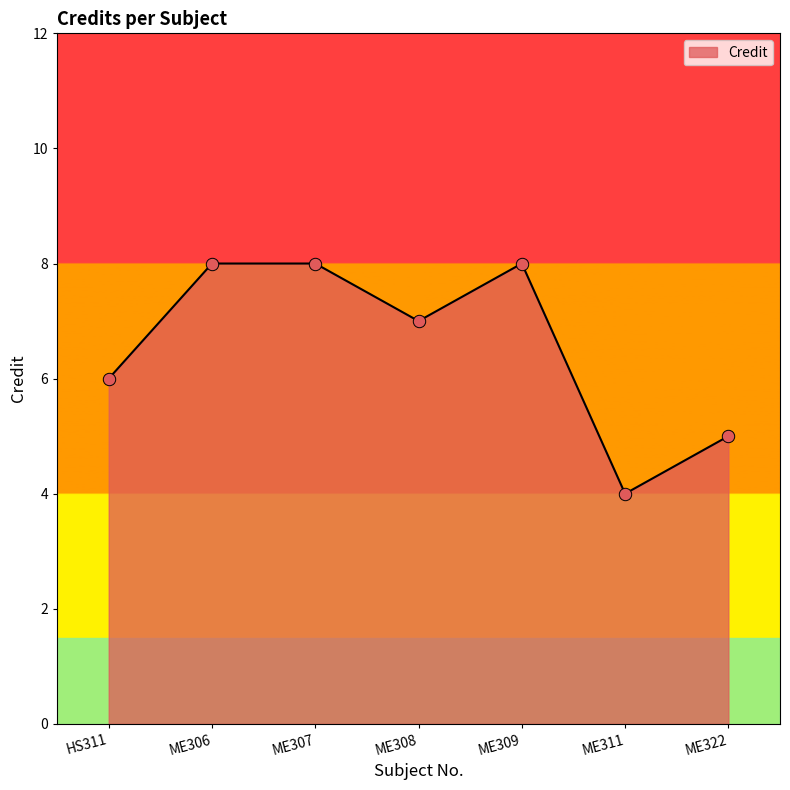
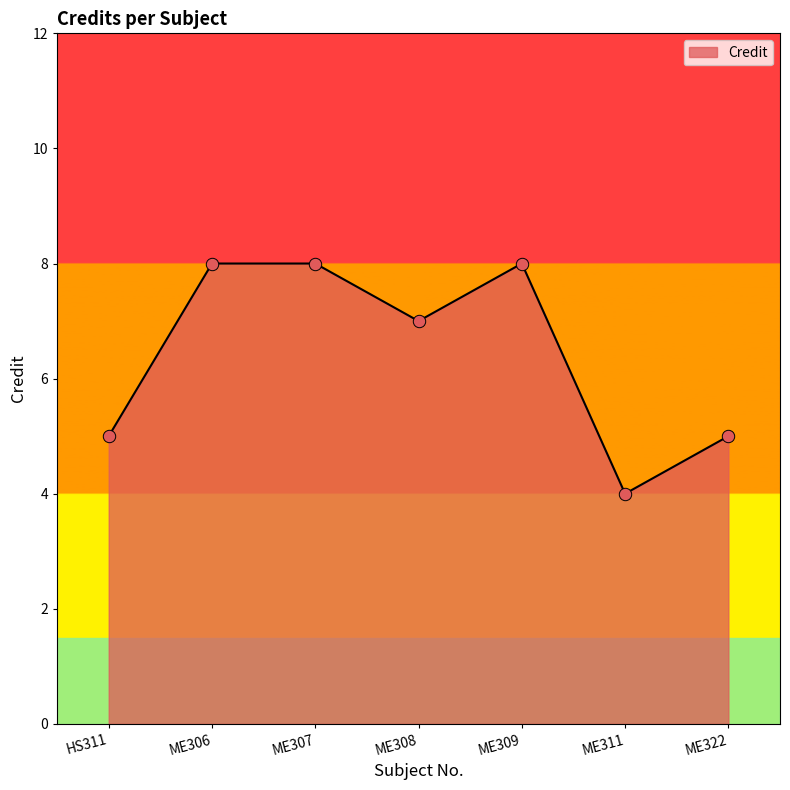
HS311: 6 -> 5
